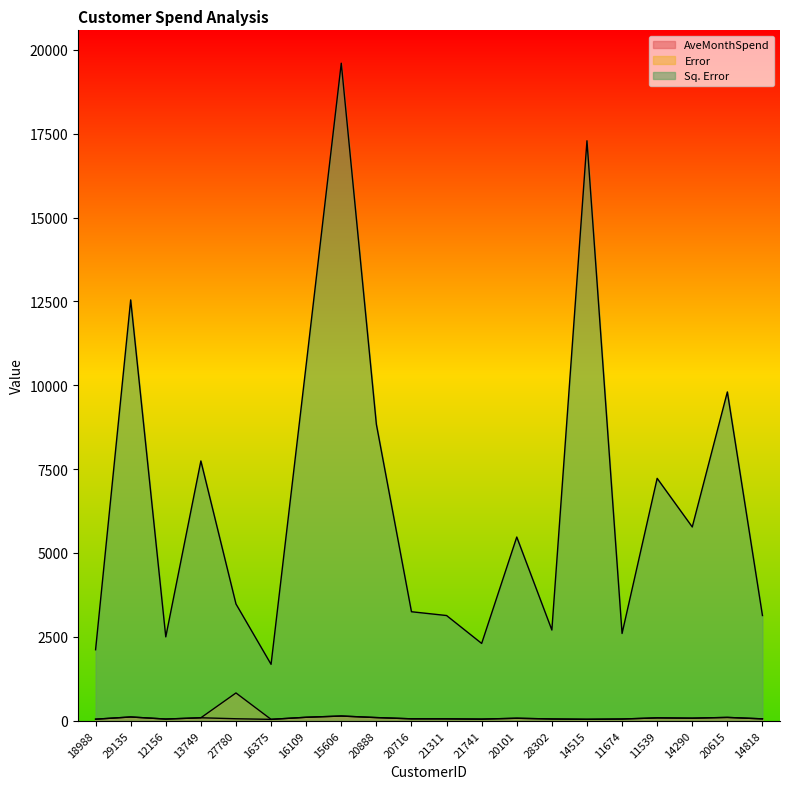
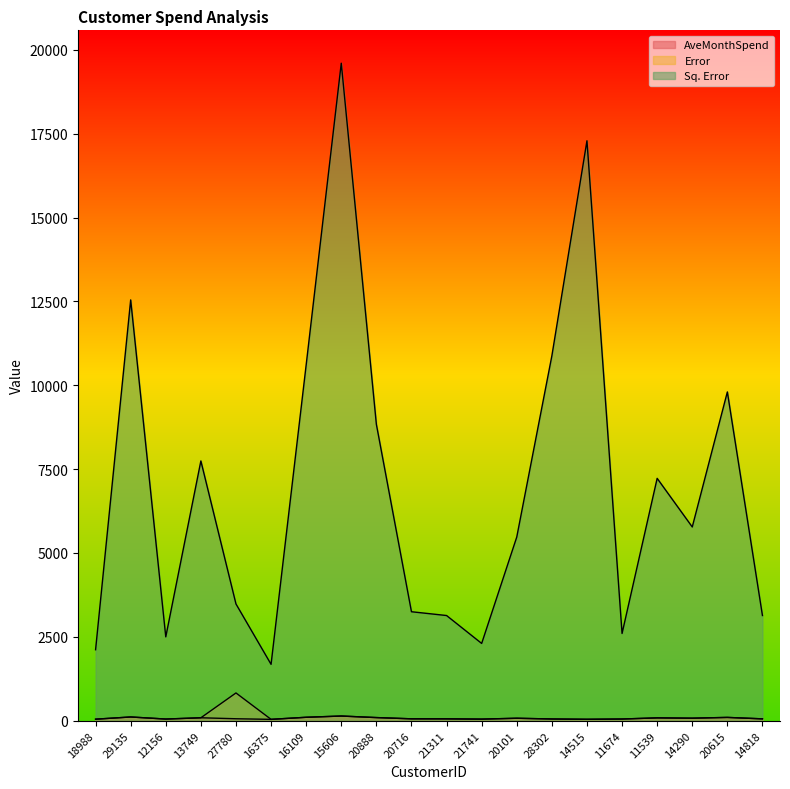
Sq. Error, 28302: 2700 -> 10900
